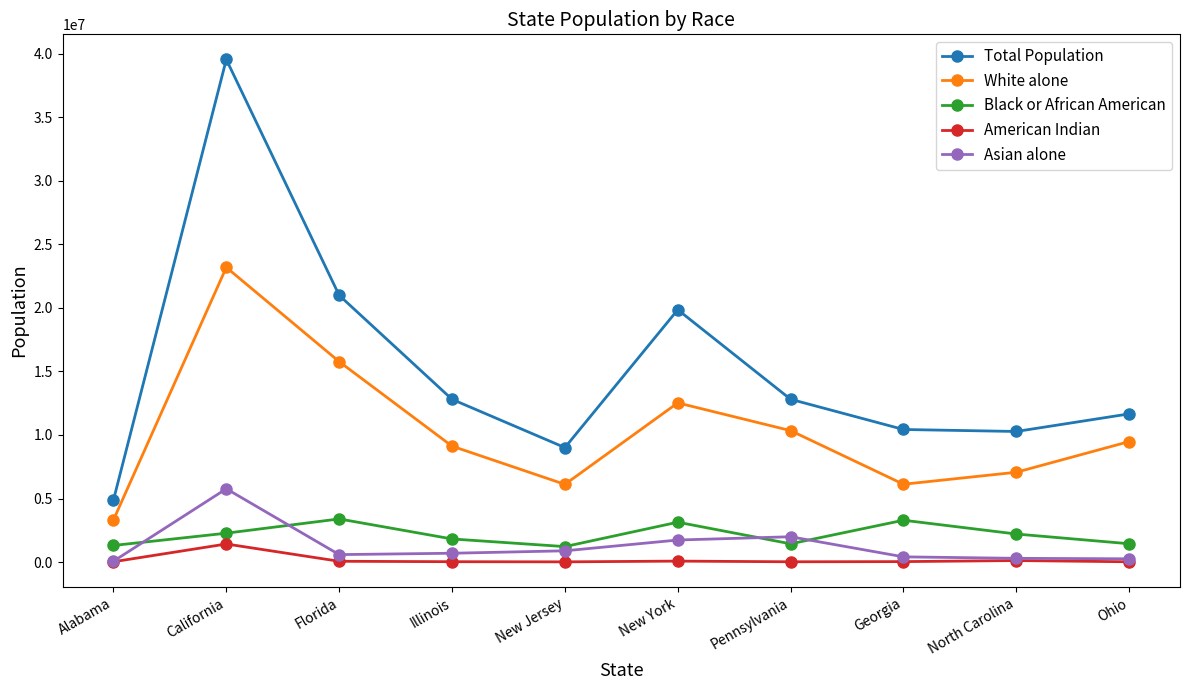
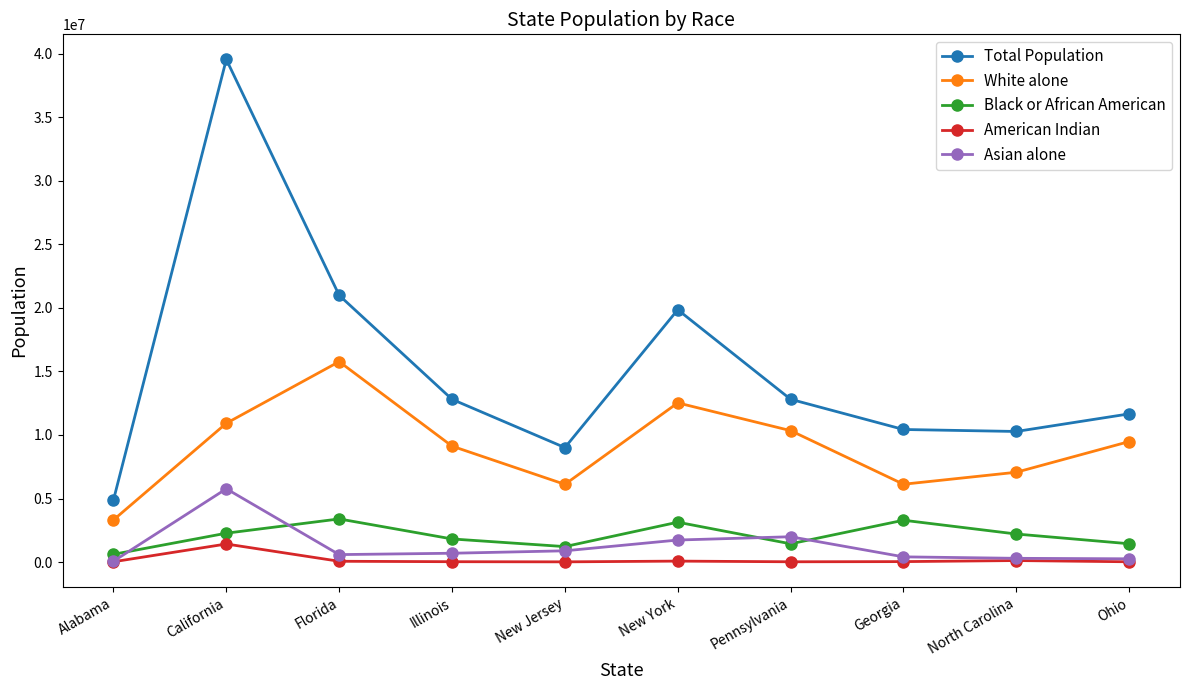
Black or African American, Alabama: 1300000 -> 600000
White alone, California: 23200000 -> 10900000
